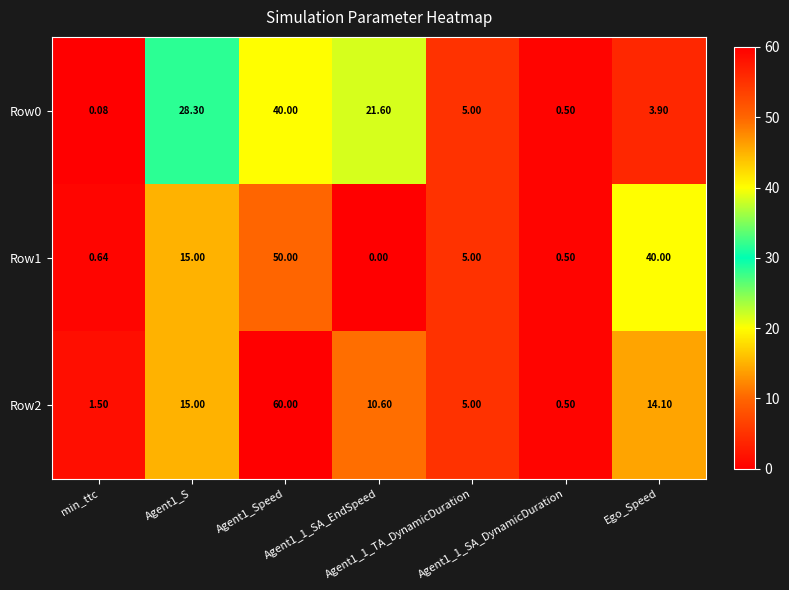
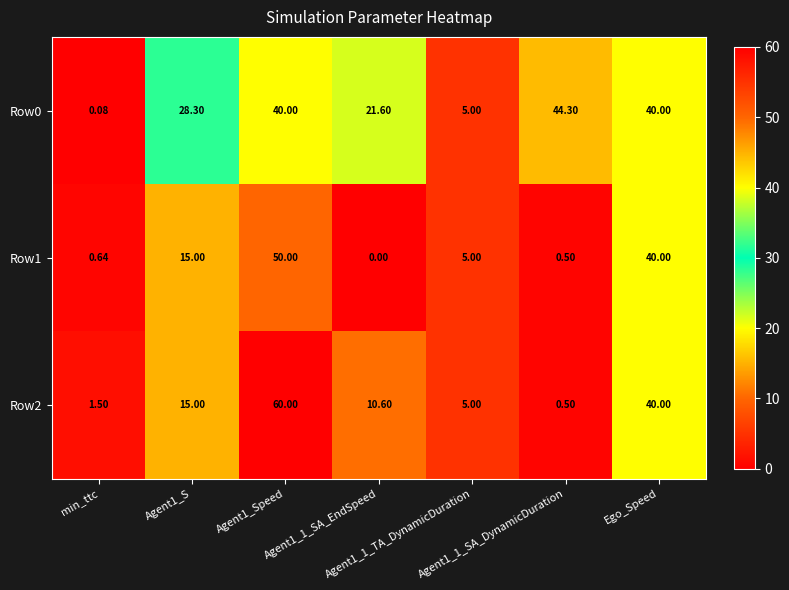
Row0, Agent1_1_SA_DynamicDuration: 0.50 -> 44.30
Row0, Ego_Speed: 3.90 -> 40.00
Row2, Ego_Speed: 14.10 -> 40.00
